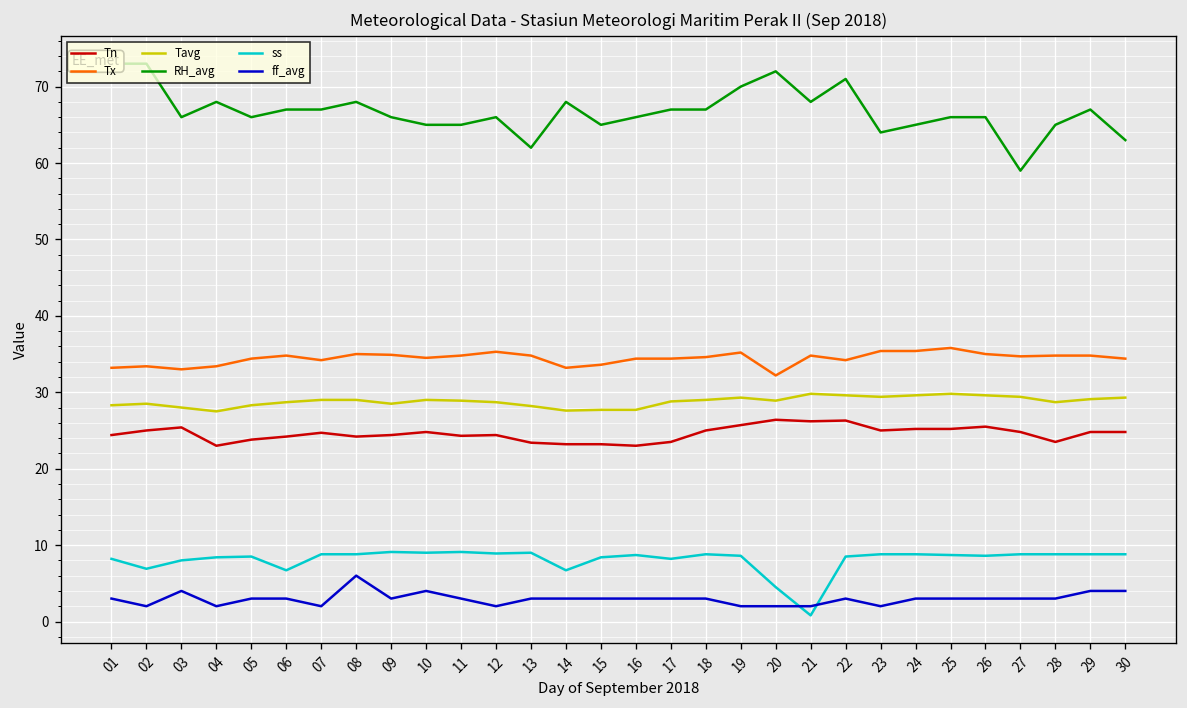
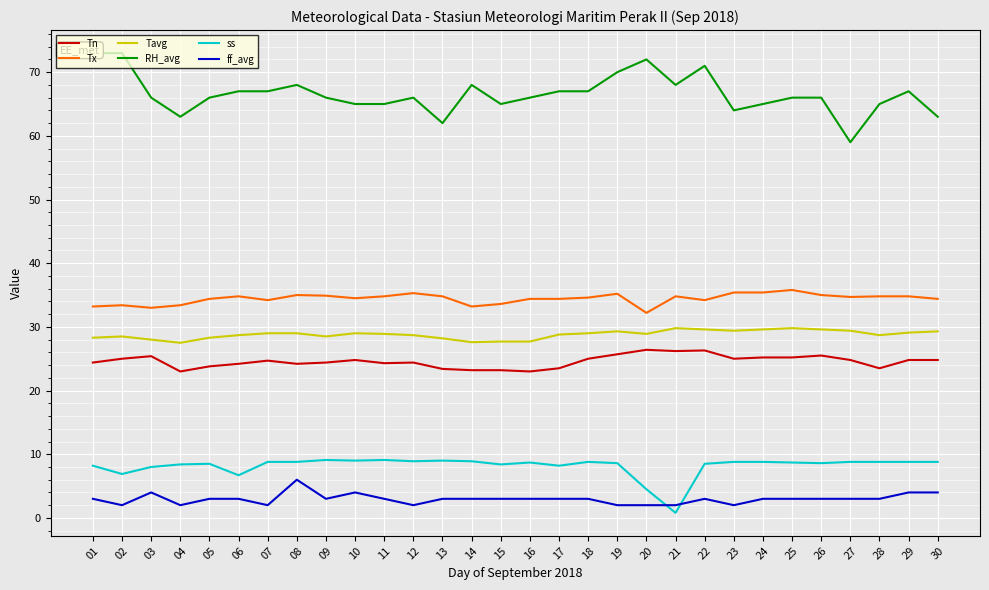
RH_avg, 04: 68 -> 63
ss, 14: 7 -> 9
